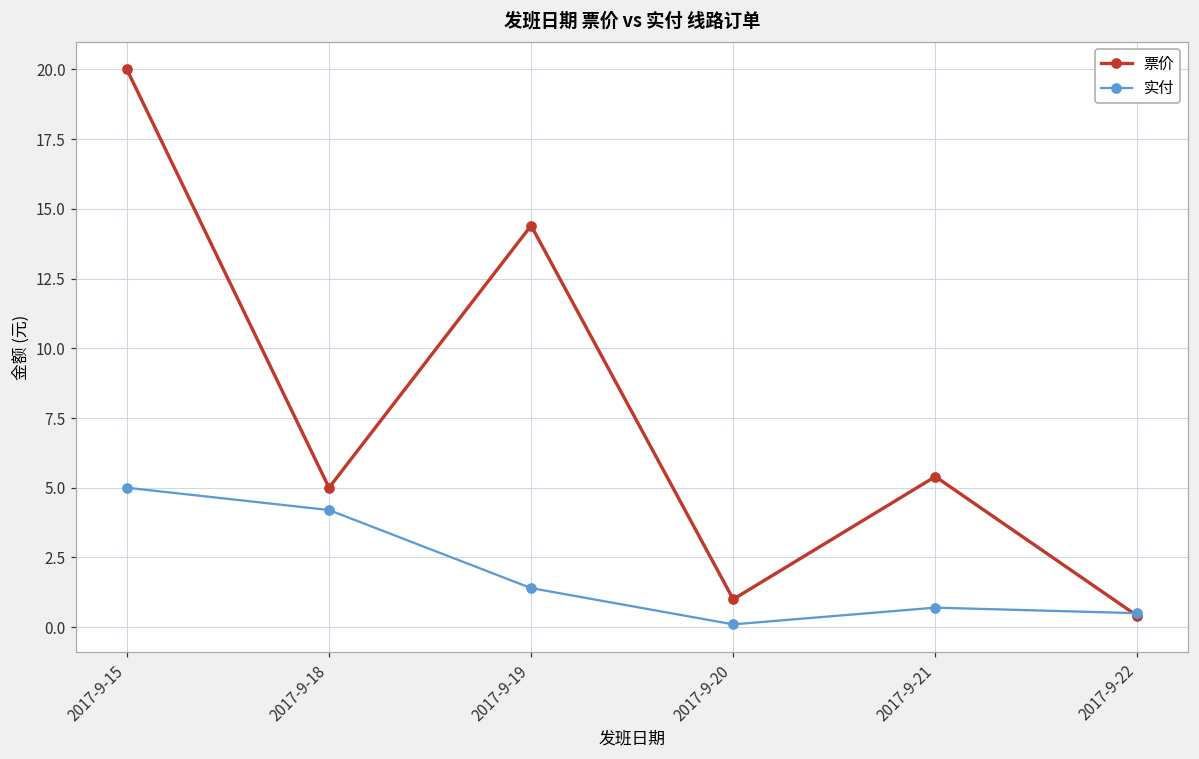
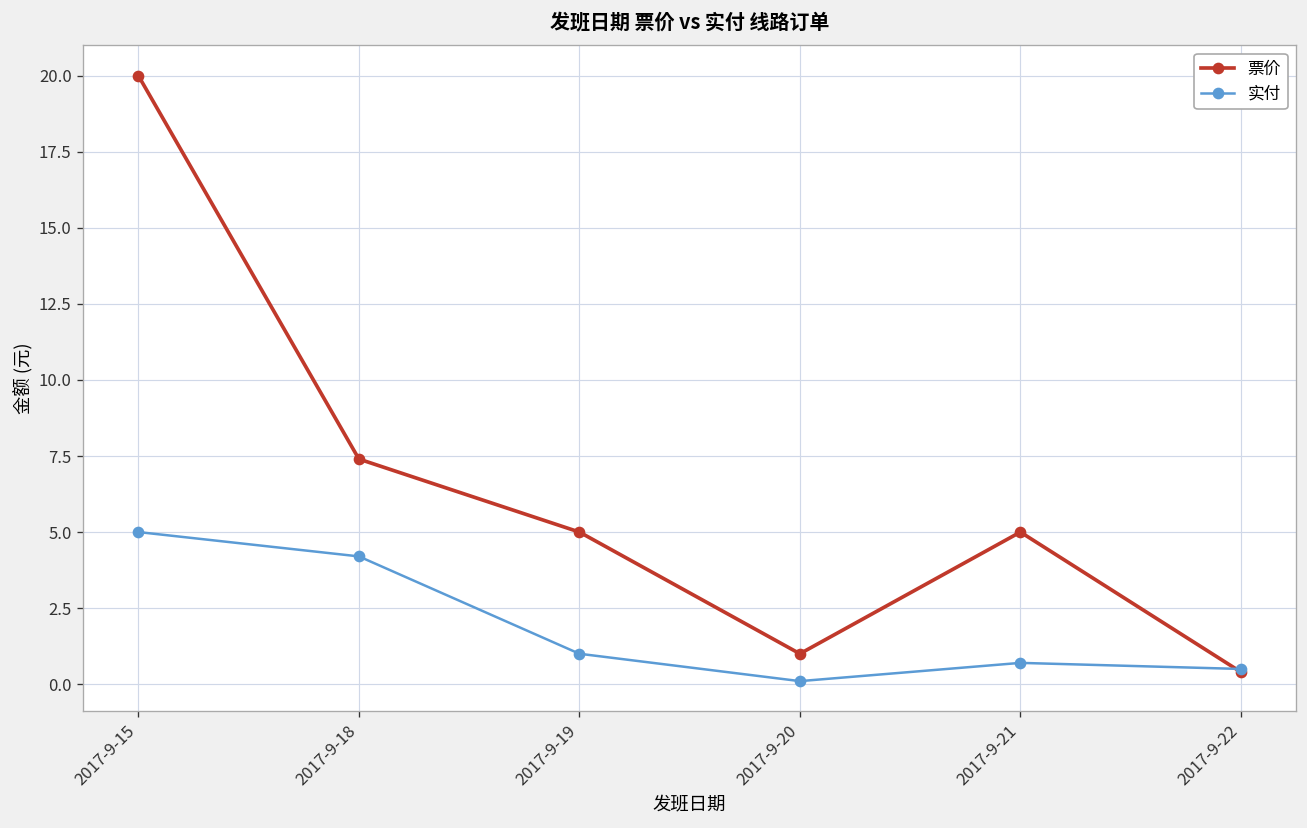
票价, 2017-9-18: 5.0 -> 7.4
票价, 2017-9-19: 14.4 -> 5.0
实付, 2017-9-19: 1.4 -> 1.0
票价, 2017-9-21: 5.4 -> 5.0
